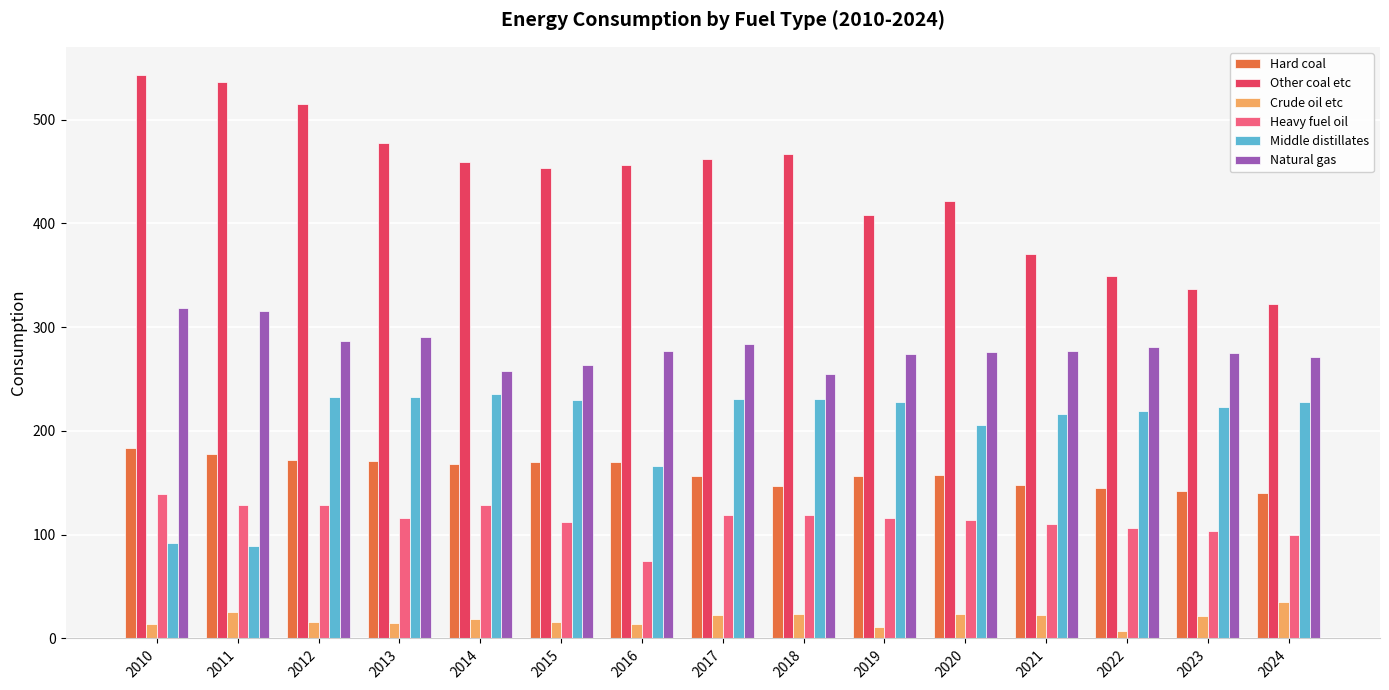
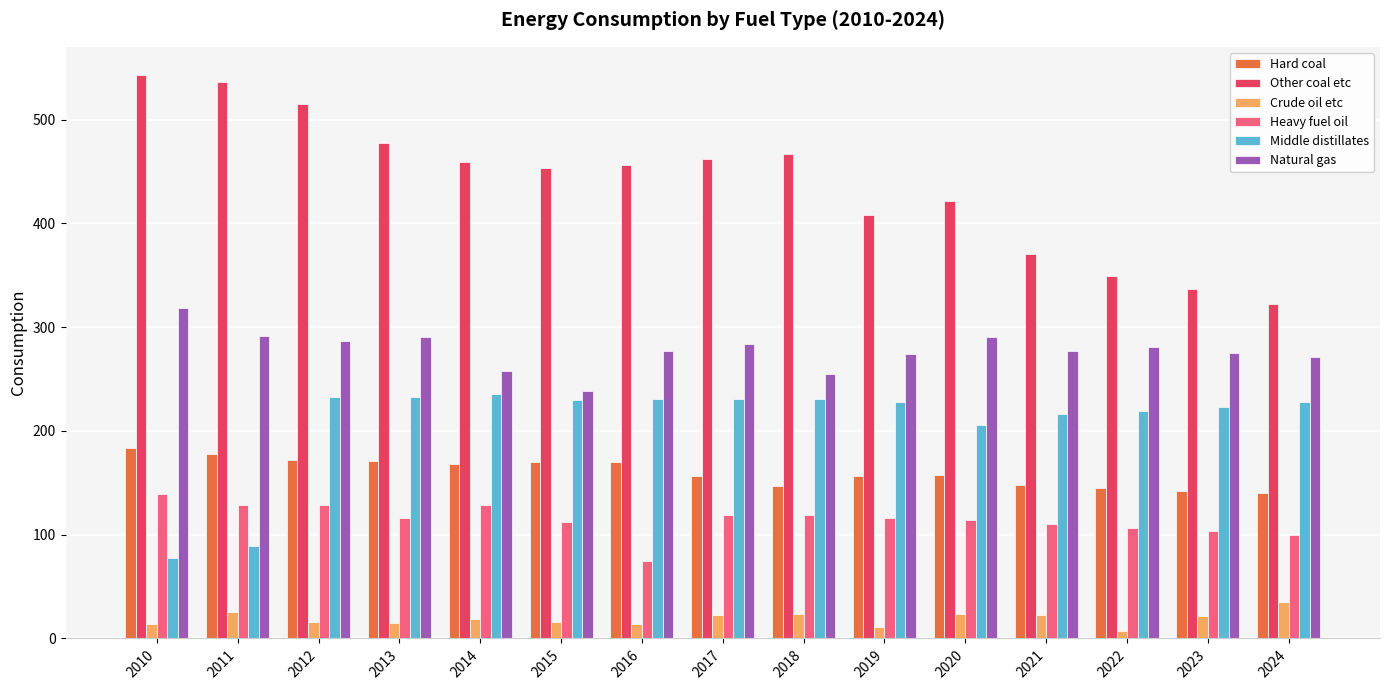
Middle distillates, 2010: 92 -> 78
Natural gas, 2011: 316 -> 291
Natural gas, 2015: 264 -> 238
Middle distillates, 2016: 166 -> 231
Natural gas, 2020: 276 -> 290
